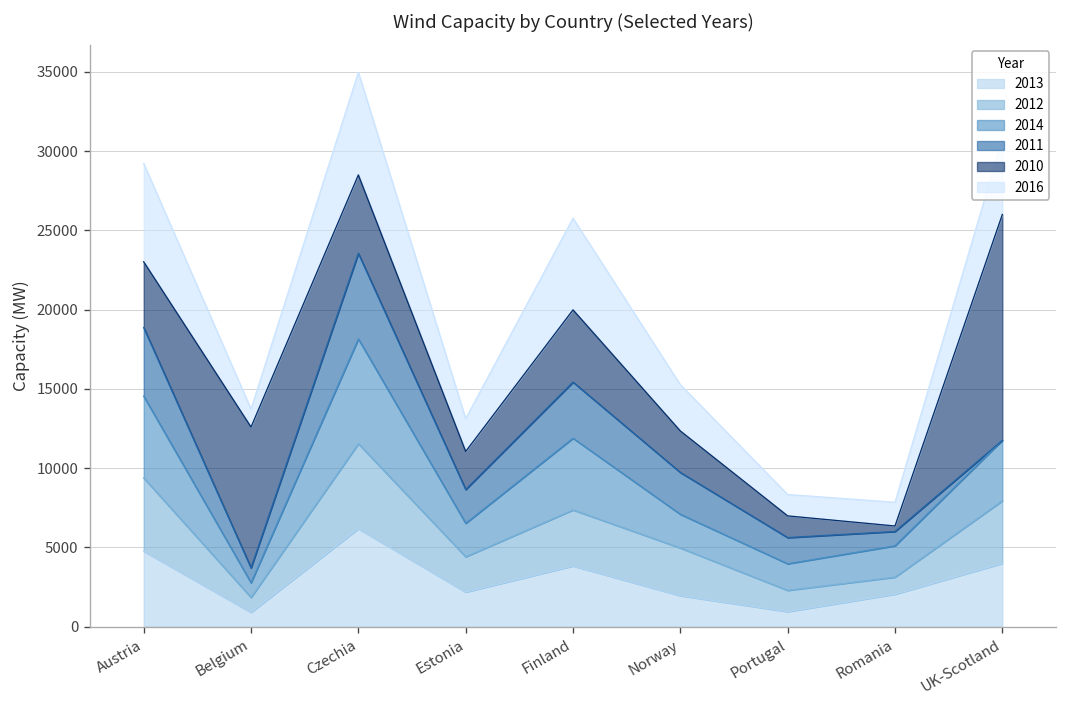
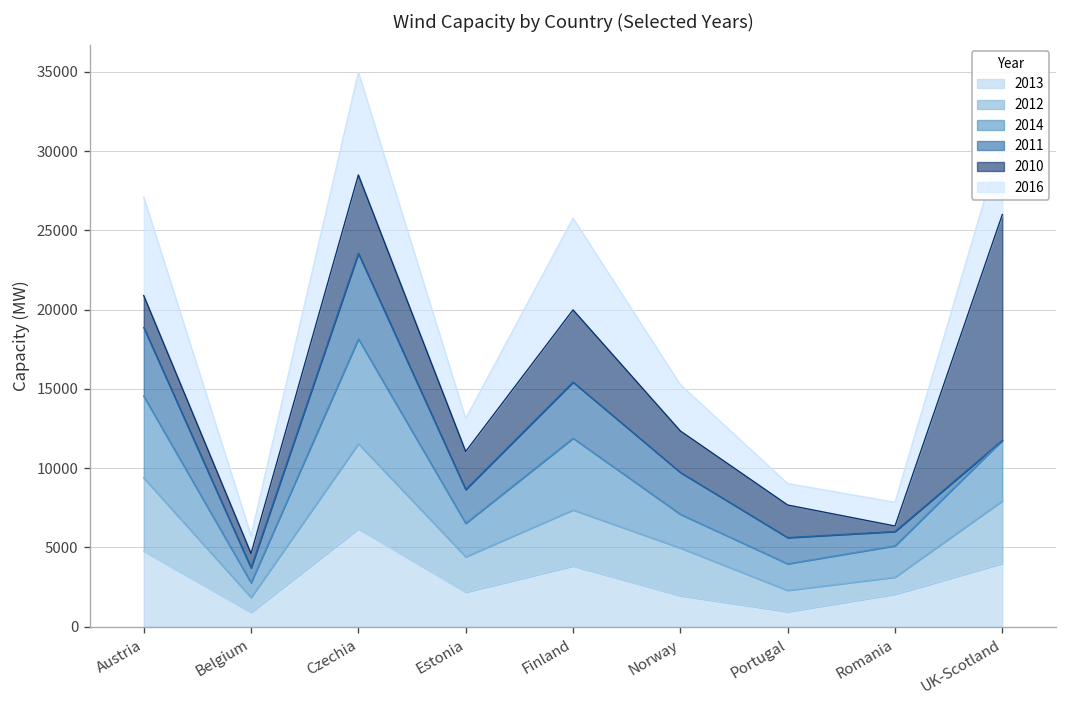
2010, Austria: 4100 -> 2000
2010, Belgium: 8900 -> 900
2010, Portugal: 1400 -> 2100
